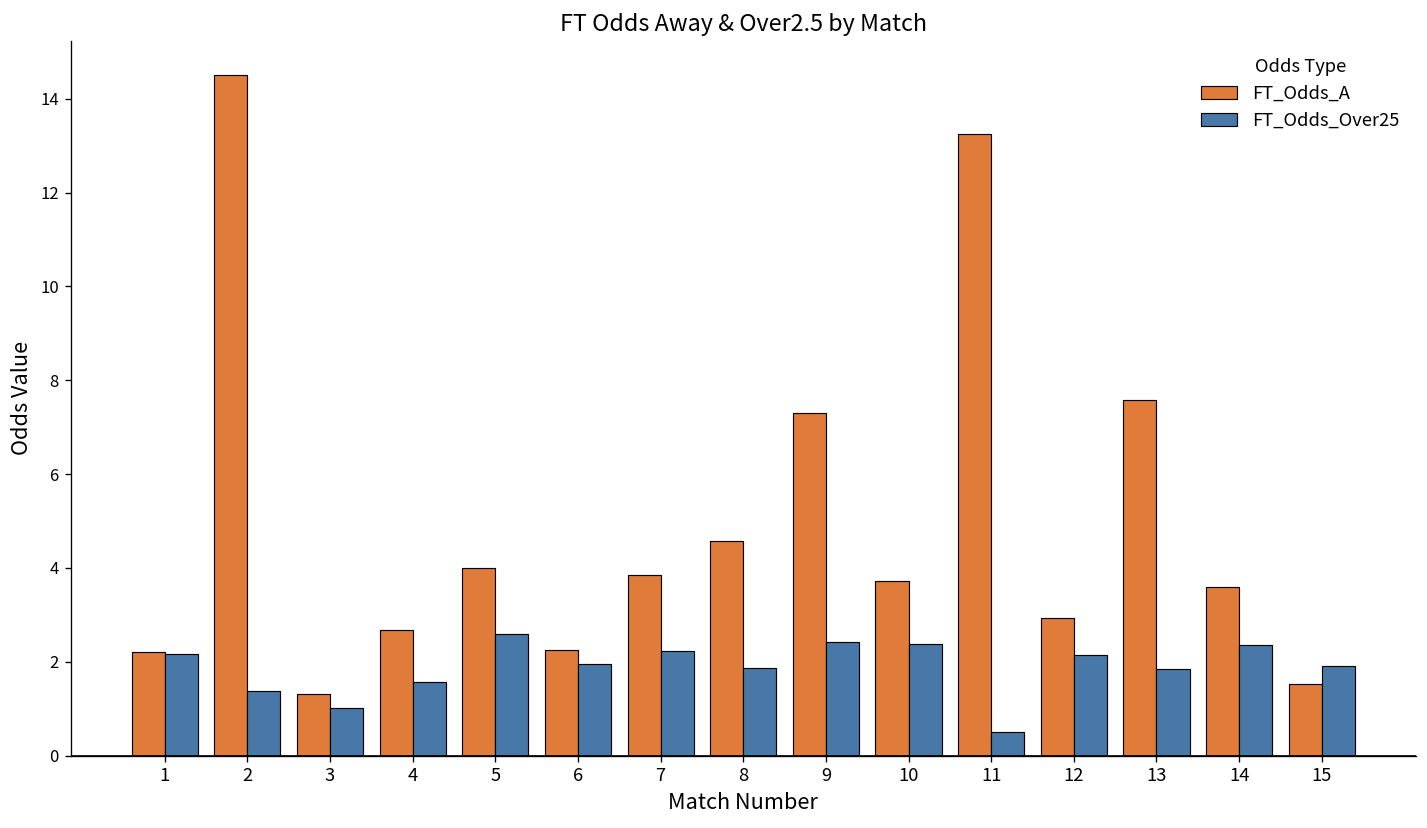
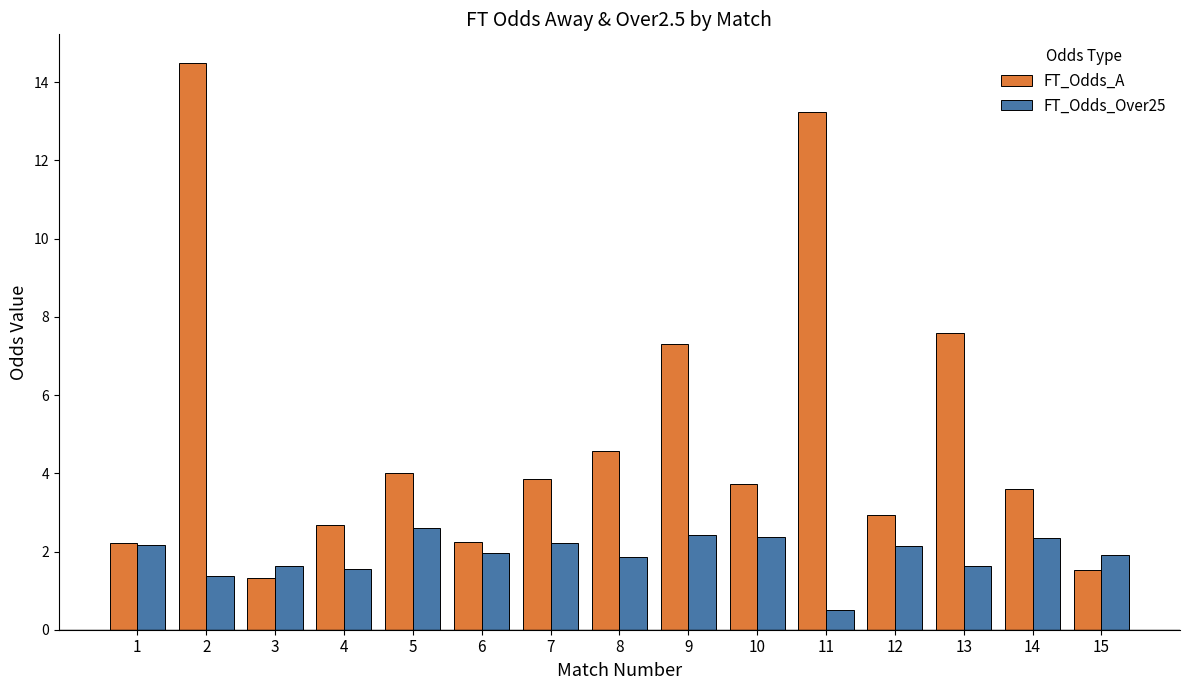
FT_Odds_Over25, 3: 1.0 -> 1.6
FT_Odds_Over25, 13: 1.9 -> 1.6
